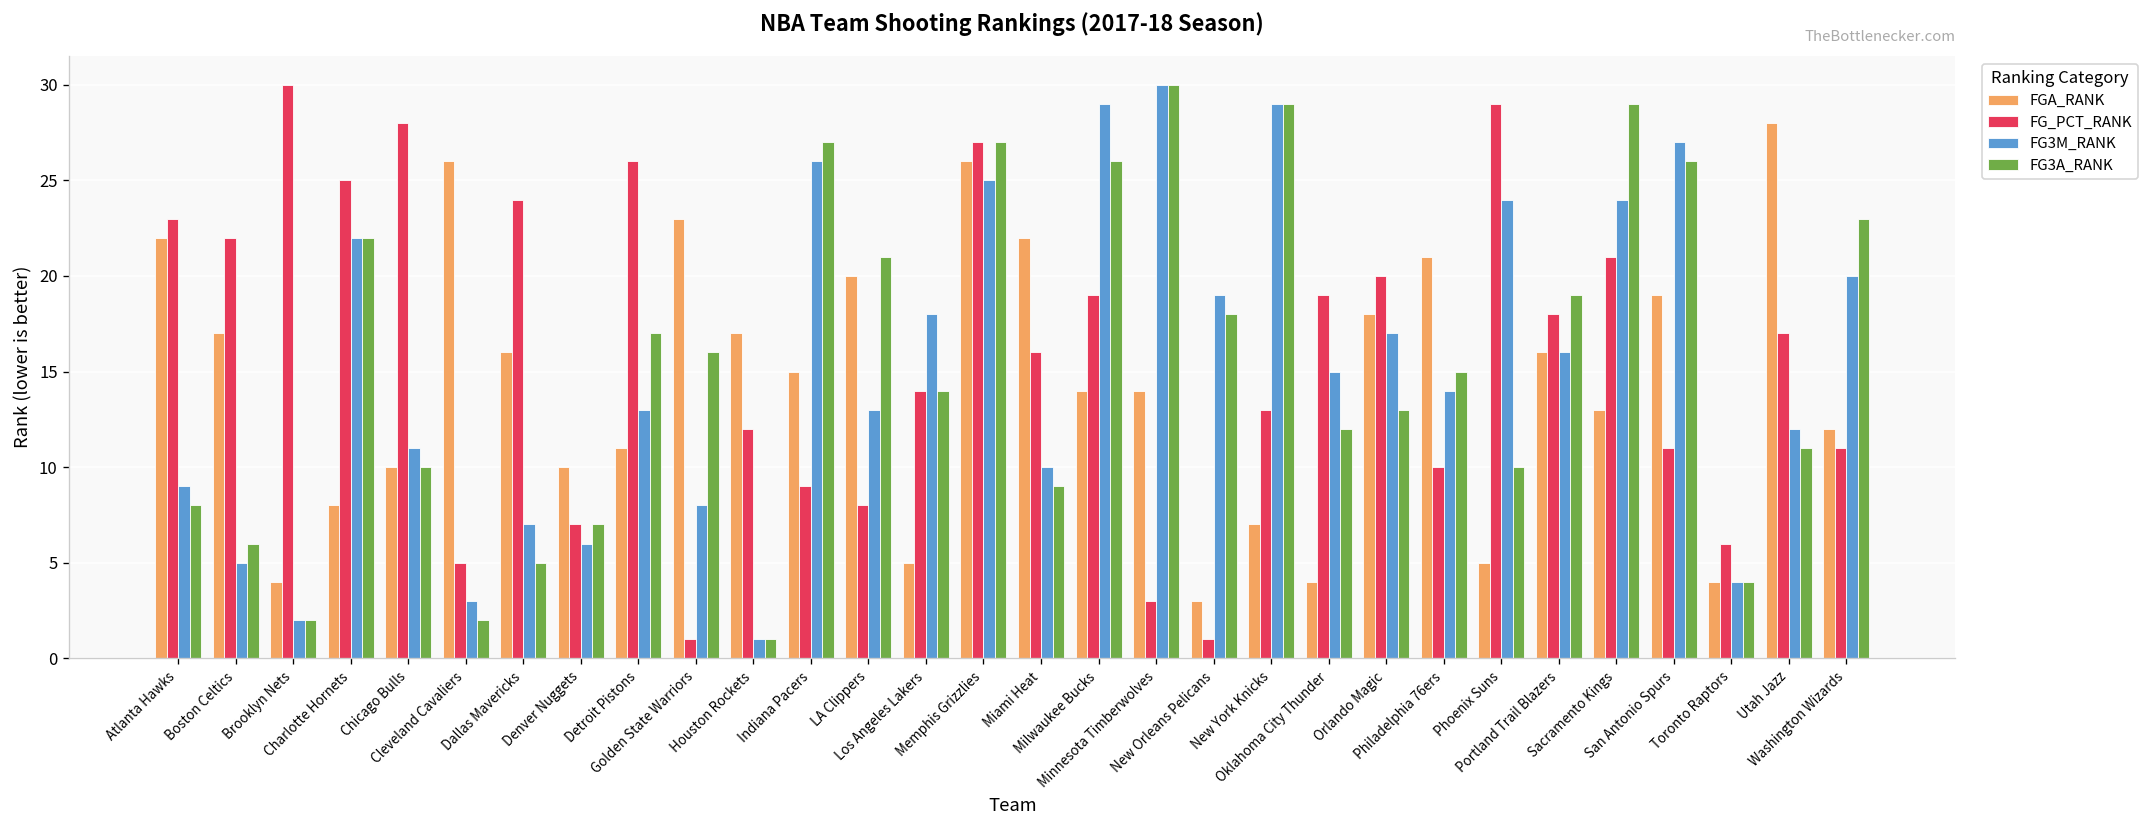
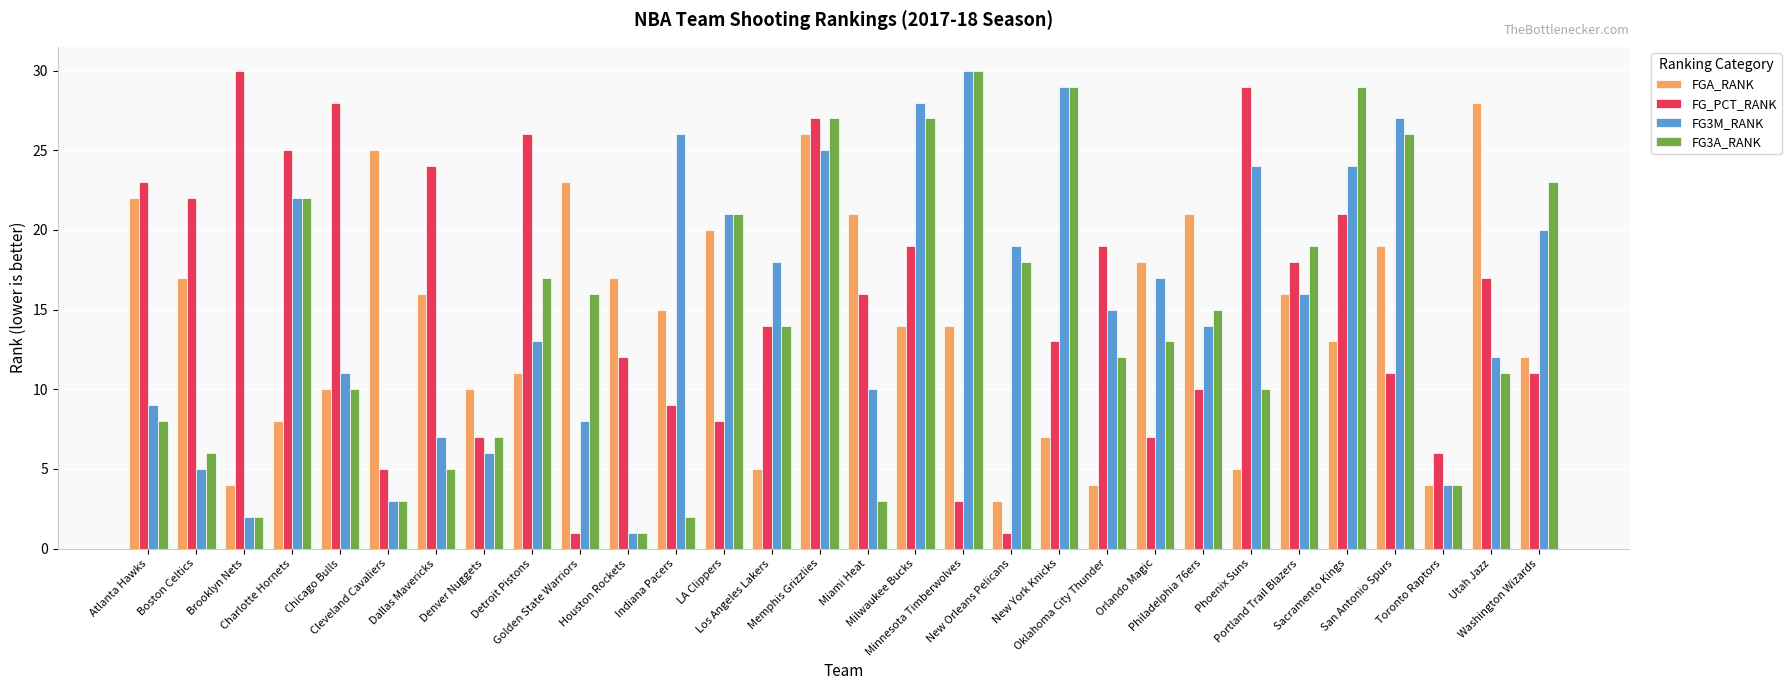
FGA_RANK, Cleveland Cavaliers: 26 -> 25
FG3A_RANK, Cleveland Cavaliers: 2 -> 3
FG3A_RANK, Indiana Pacers: 27 -> 2
FG3M_RANK, LA Clippers: 13 -> 21
FGA_RANK, Miami Heat: 22 -> 21
FG3A_RANK, Miami Heat: 9 -> 3
FG3M_RANK, Milwaukee Bucks: 29 -> 28
FG3A_RANK, Milwaukee Bucks: 26 -> 27
FG_PCT_RANK, Orlando Magic: 20 -> 7
